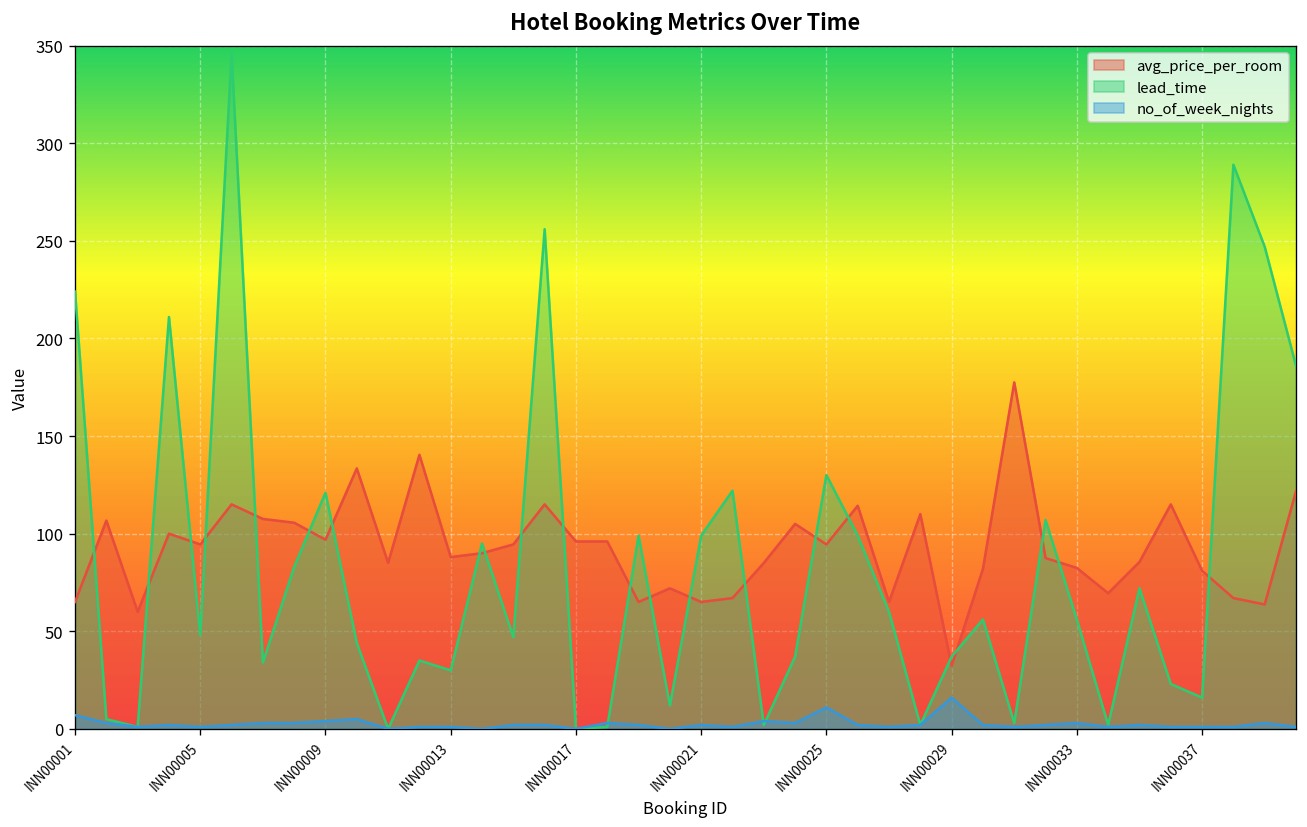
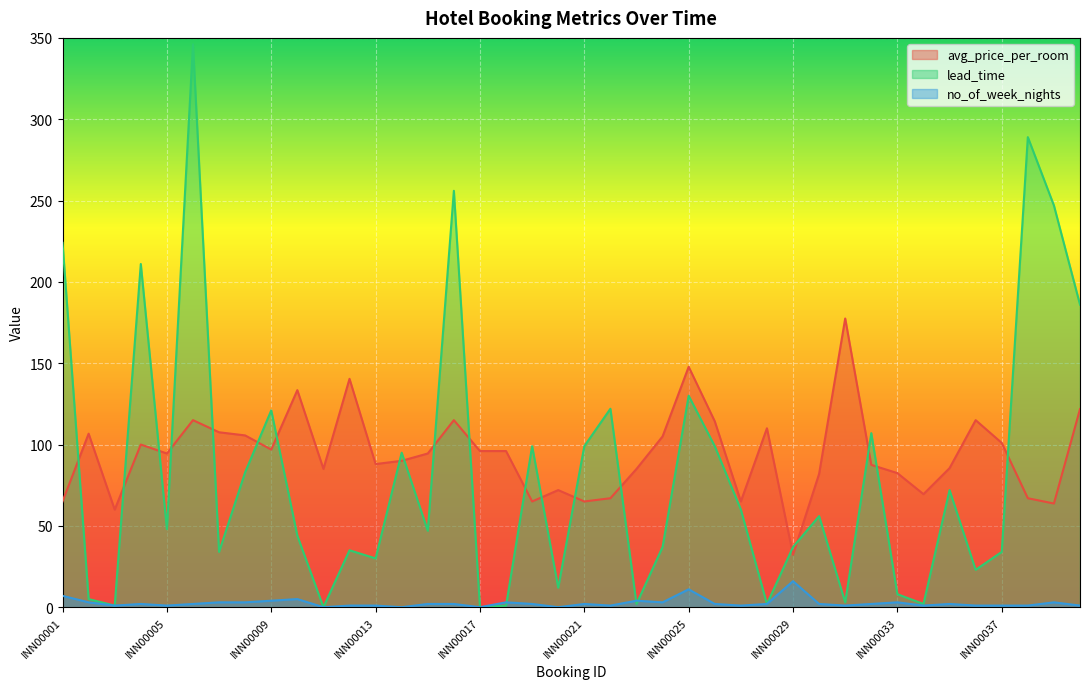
avg_price_per_room, INN00025: 95 -> 148
lead_time, INN00033: 56 -> 8
avg_price_per_room, INN00037: 81 -> 101
lead_time, INN00037: 16 -> 34
